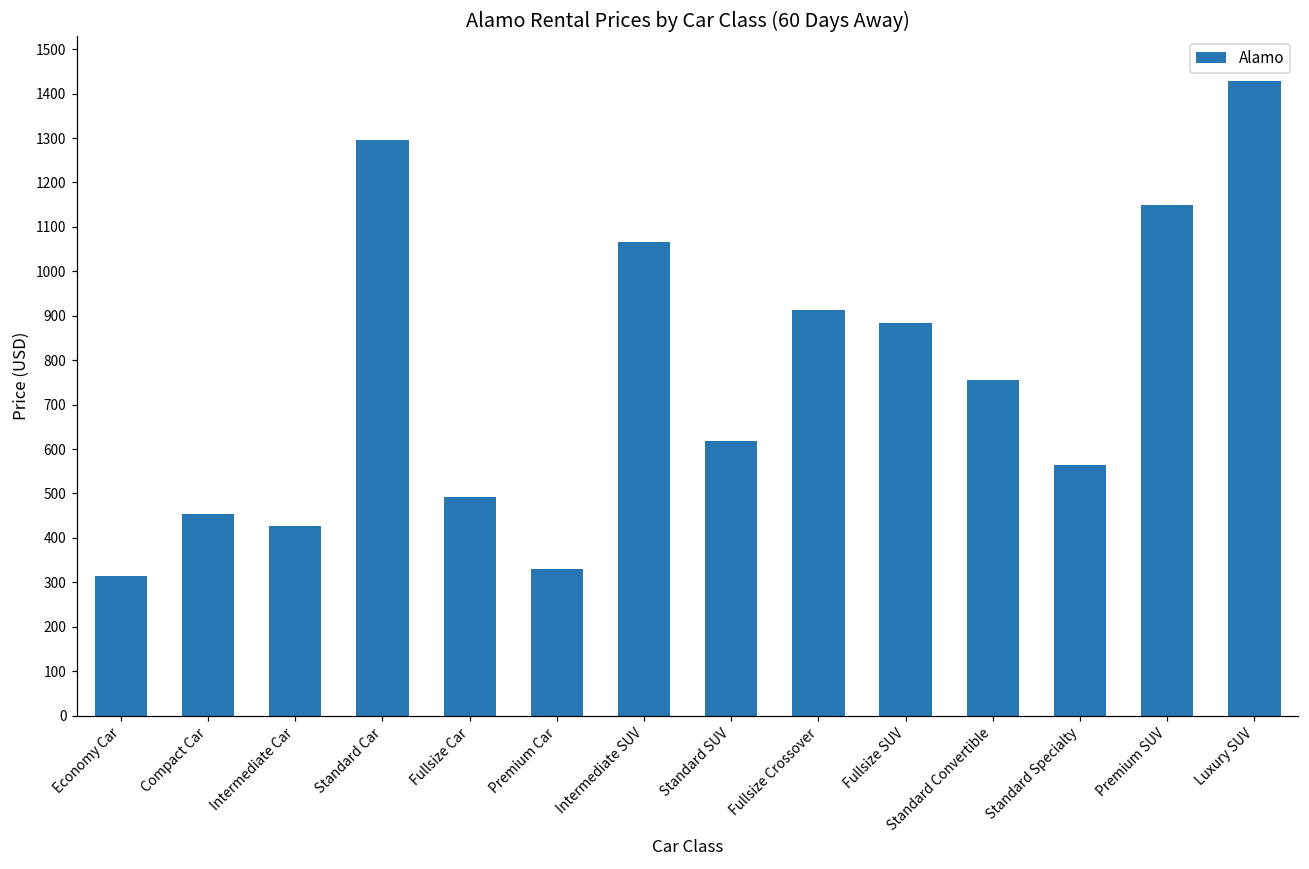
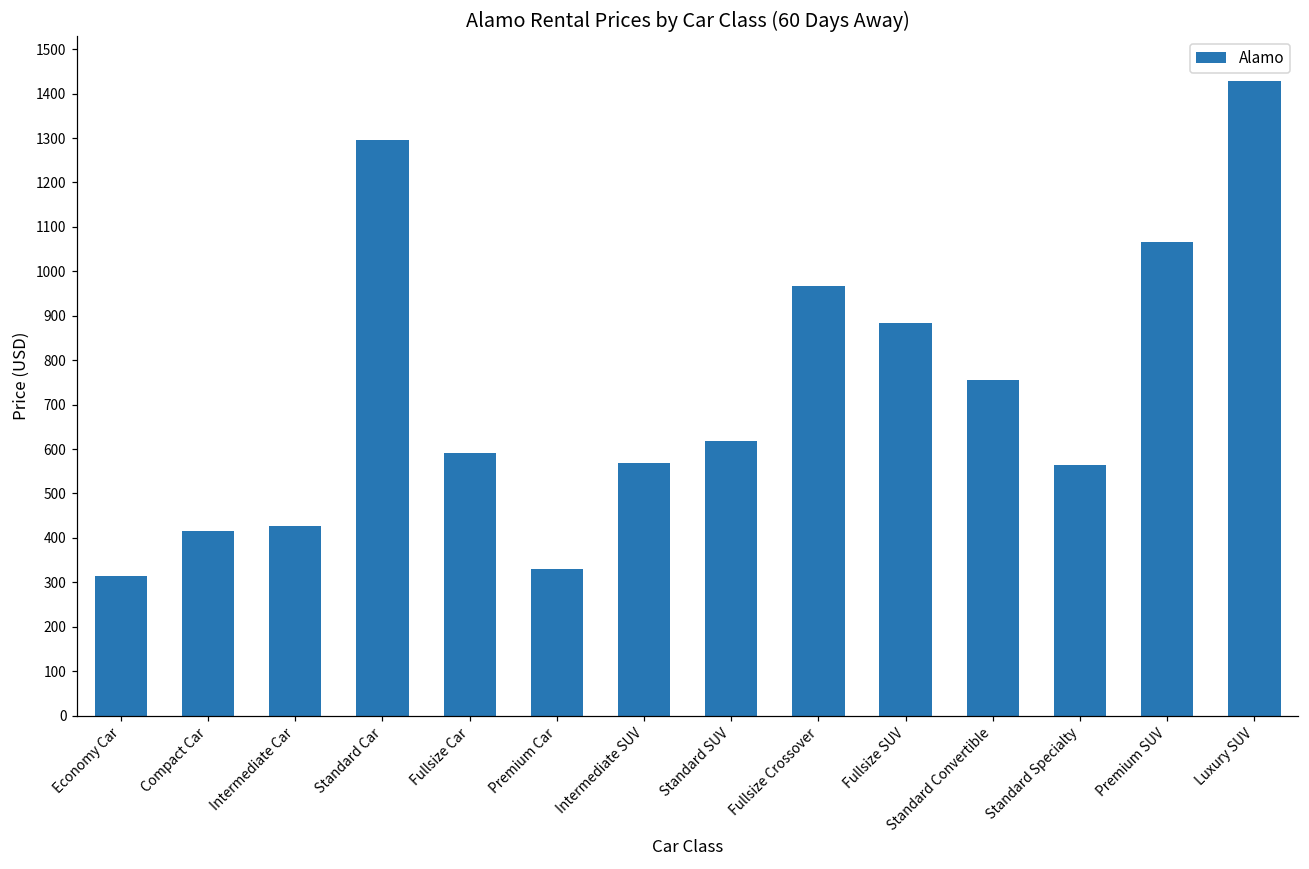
Compact Car: 450 -> 420
Fullsize Car: 490 -> 590
Intermediate SUV: 1070 -> 570
Fullsize Crossover: 910 -> 970
Premium SUV: 1150 -> 1070
